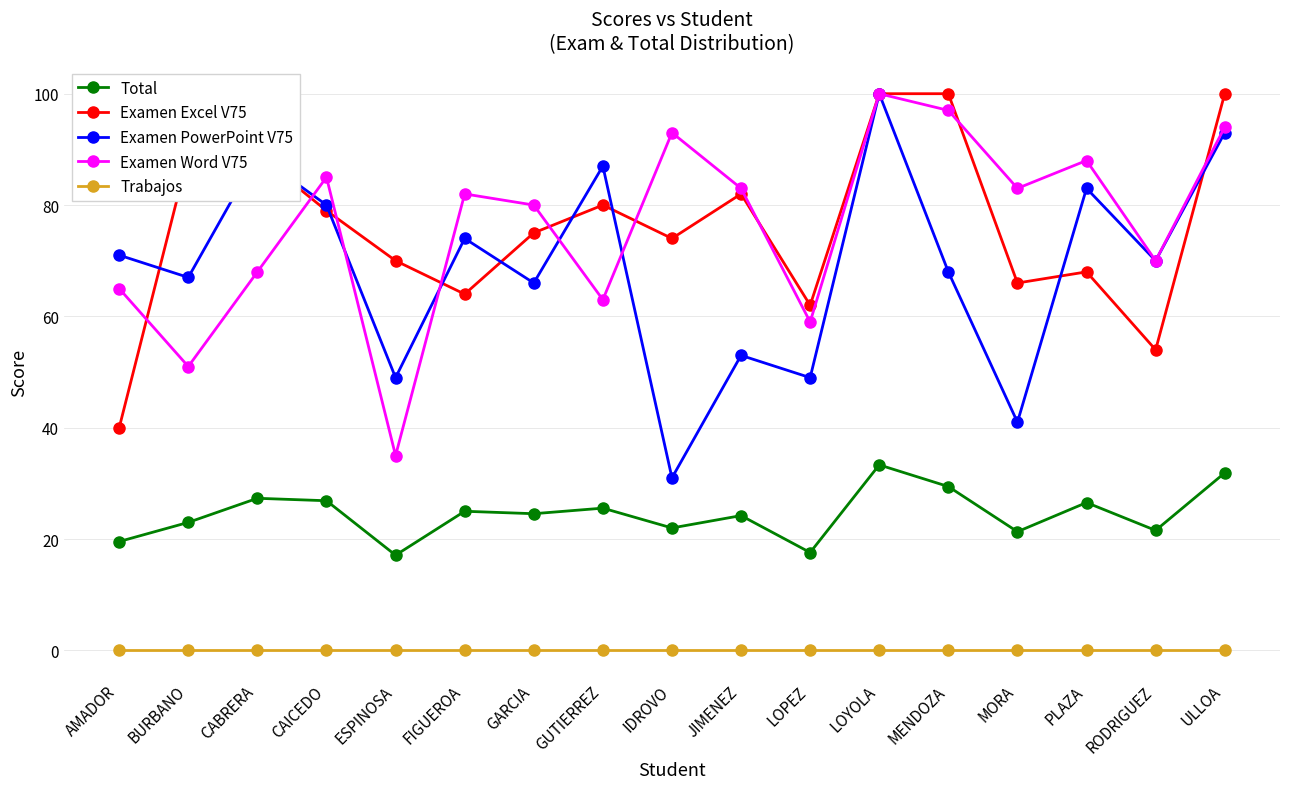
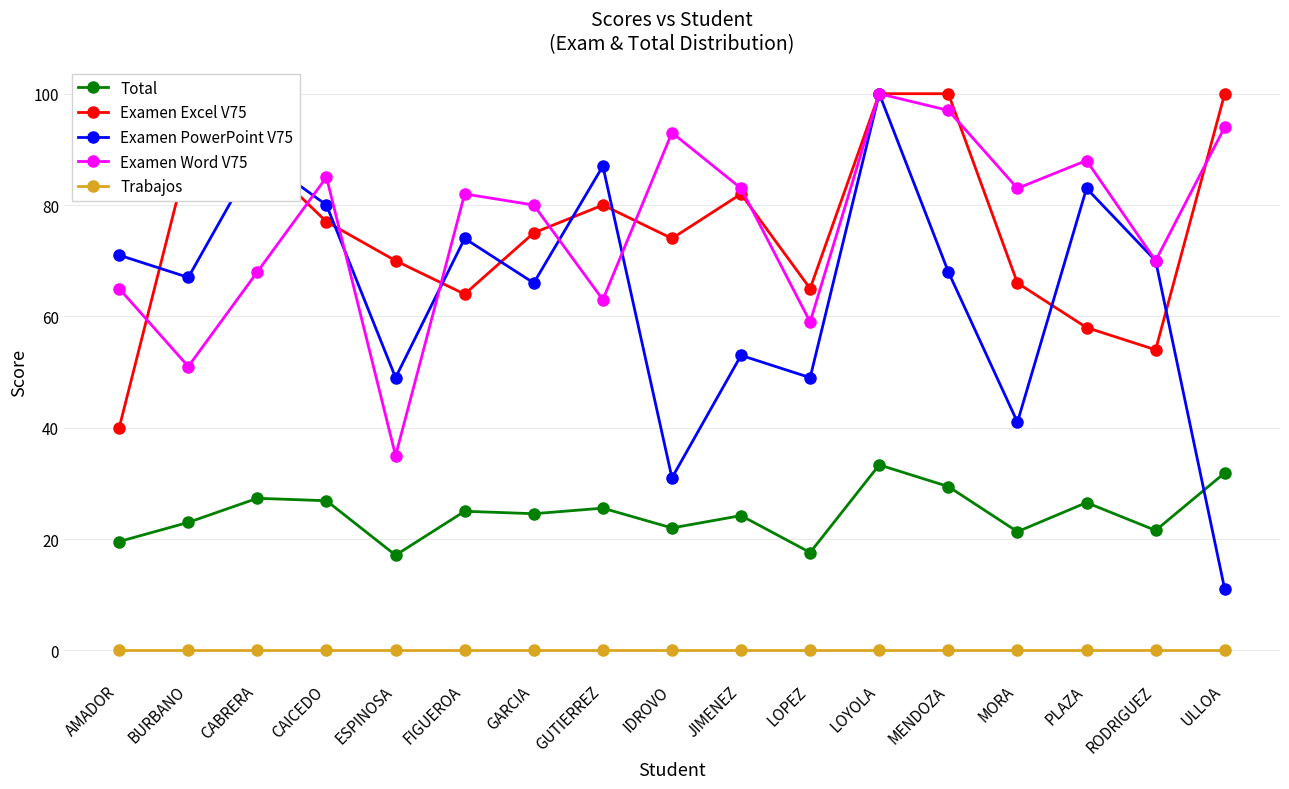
Examen Excel V75, CAICEDO: 79 -> 77
Examen Excel V75, LOPEZ: 62 -> 65
Examen Excel V75, PLAZA: 68 -> 58
Examen PowerPoint V75, ULLOA: 93 -> 11
